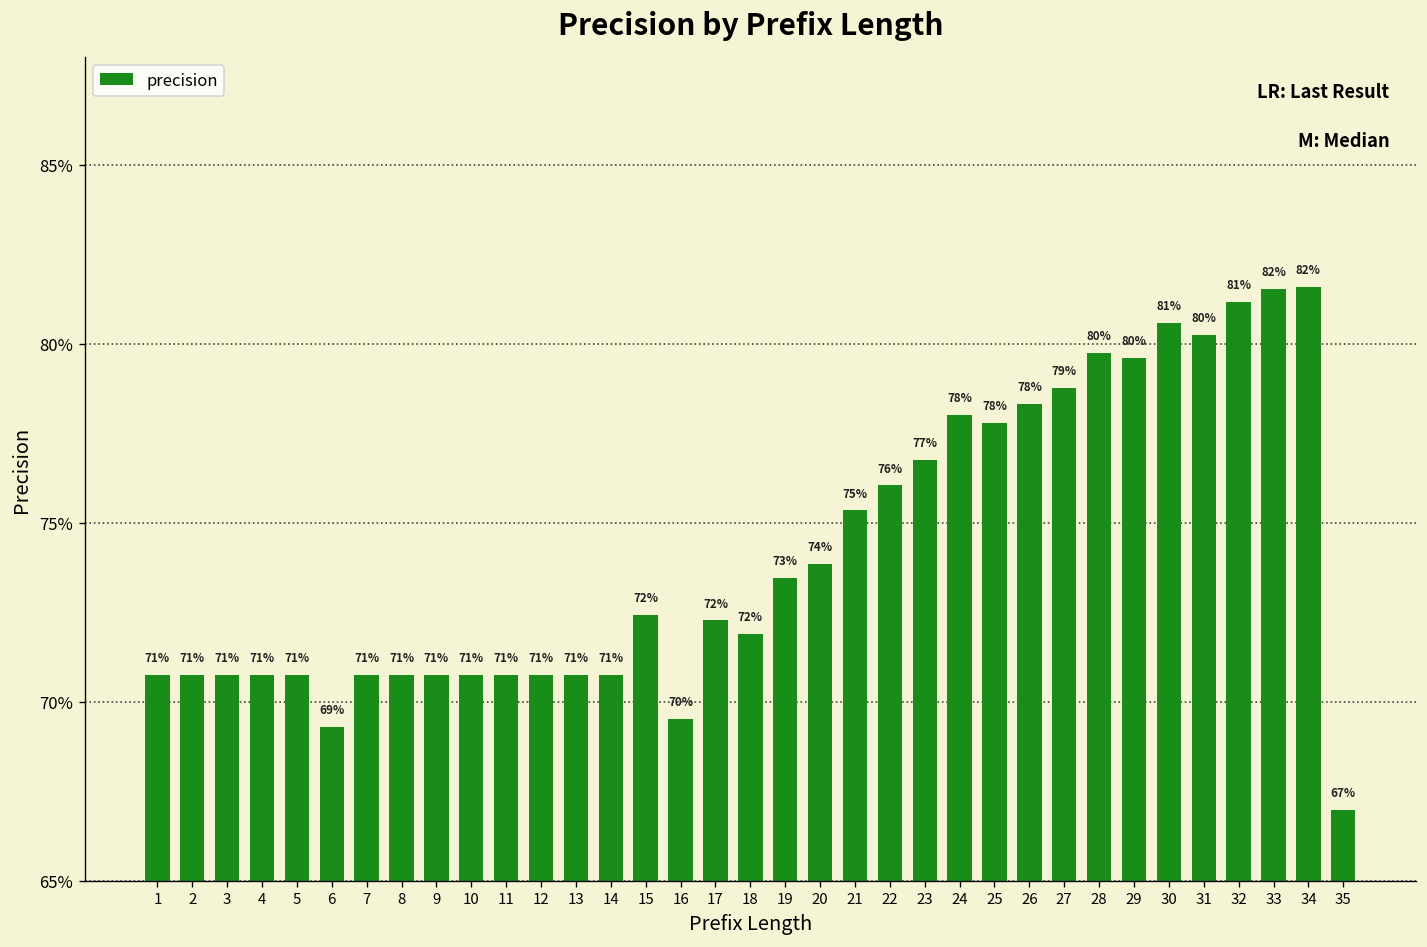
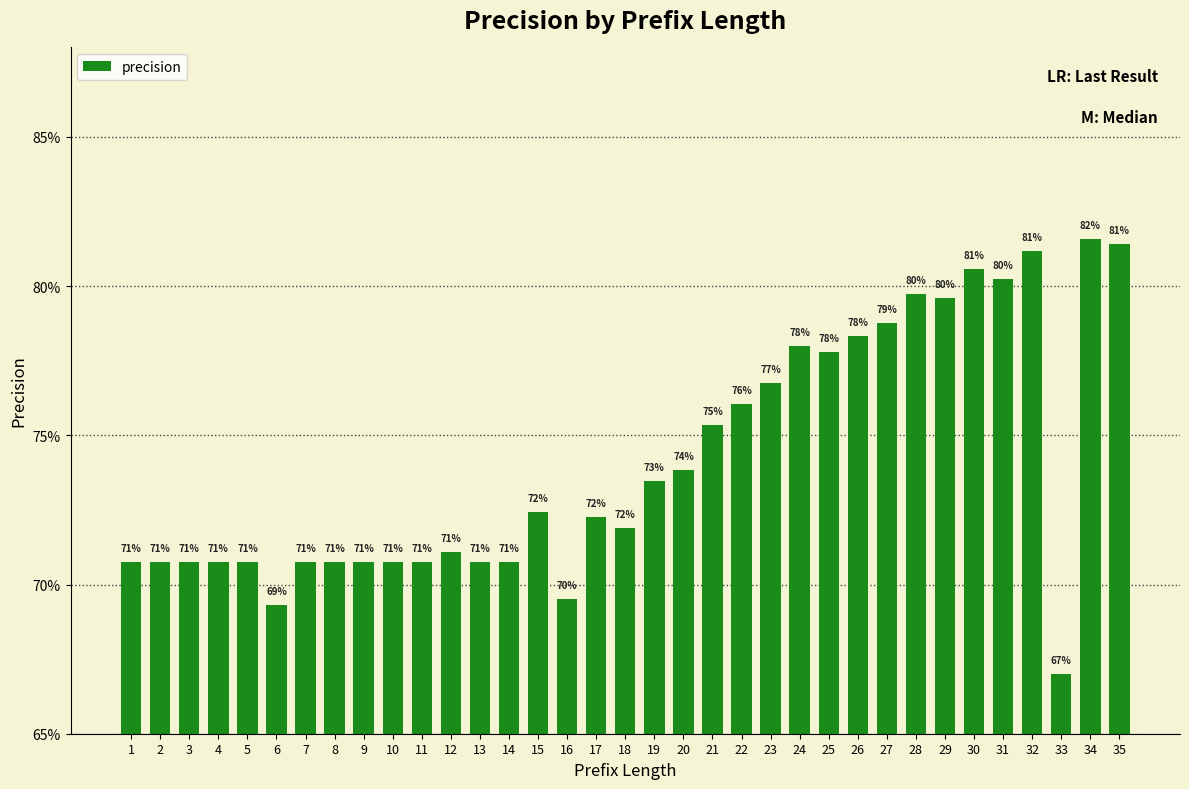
12: 70.8% -> 71.1%
33: 82% -> 67%
35: 67% -> 81%
